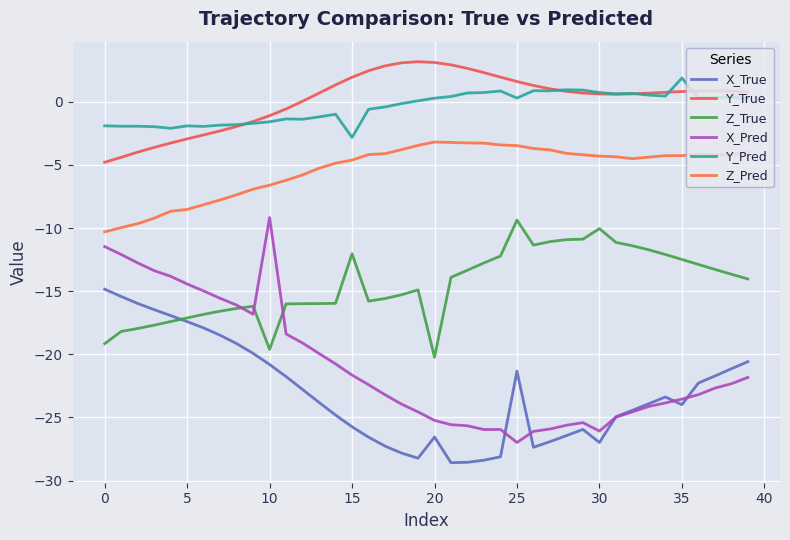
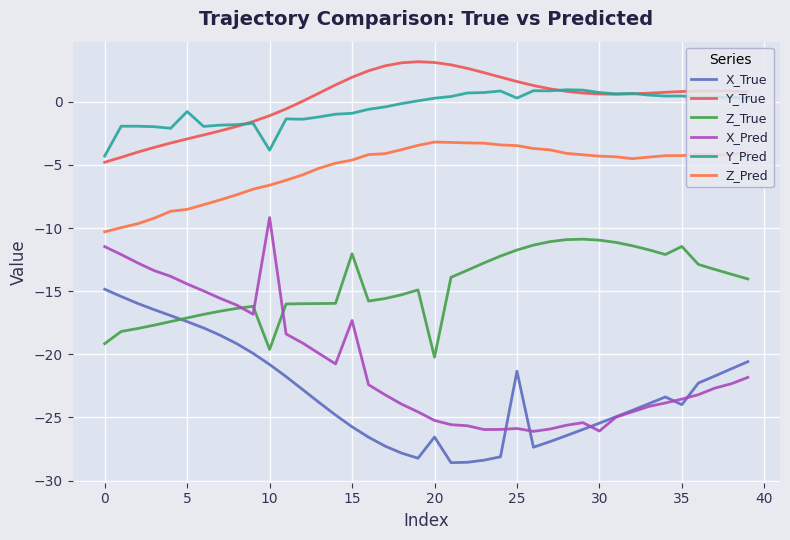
Y_Pred, 0: -1.9 -> -4.3
Y_Pred, 5: -1.9 -> -0.8
Y_Pred, 10: -1.6 -> -3.8
X_Pred, 15: -21.6 -> -17.3
Y_Pred, 15: -2.8 -> -0.9
Z_True, 25: -9.4 -> -11.7
X_Pred, 25: -27.0 -> -25.9
X_True, 30: -27.0 -> -25.5
Z_True, 30: -10.0 -> -11.0
Z_True, 35: -12.5 -> -11.5
Y_Pred, 35: 1.9 -> 0.5
